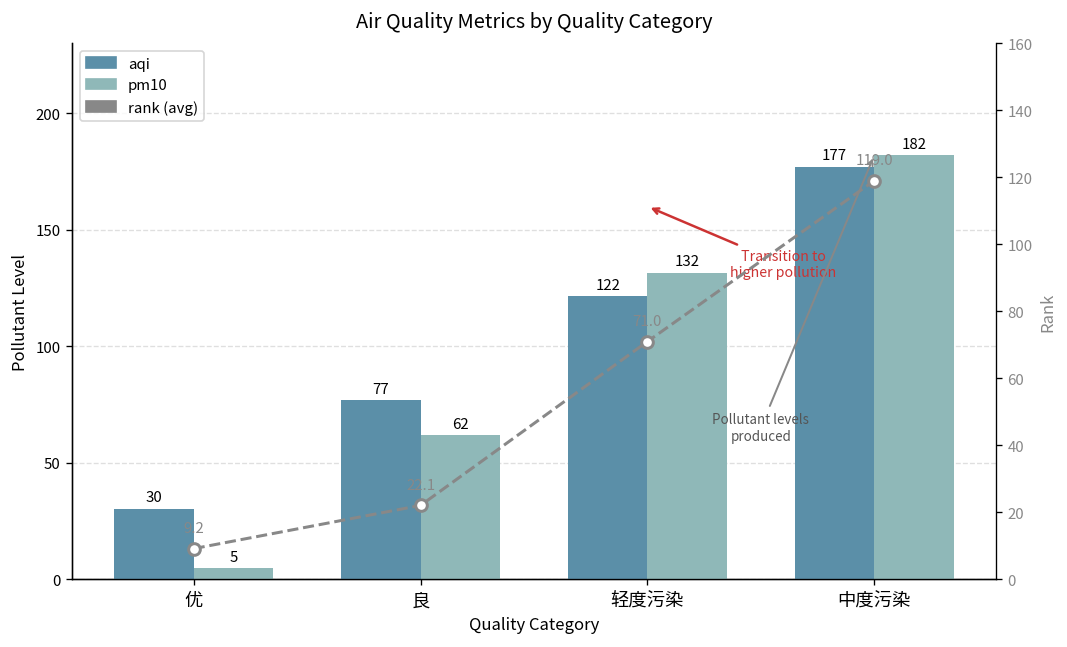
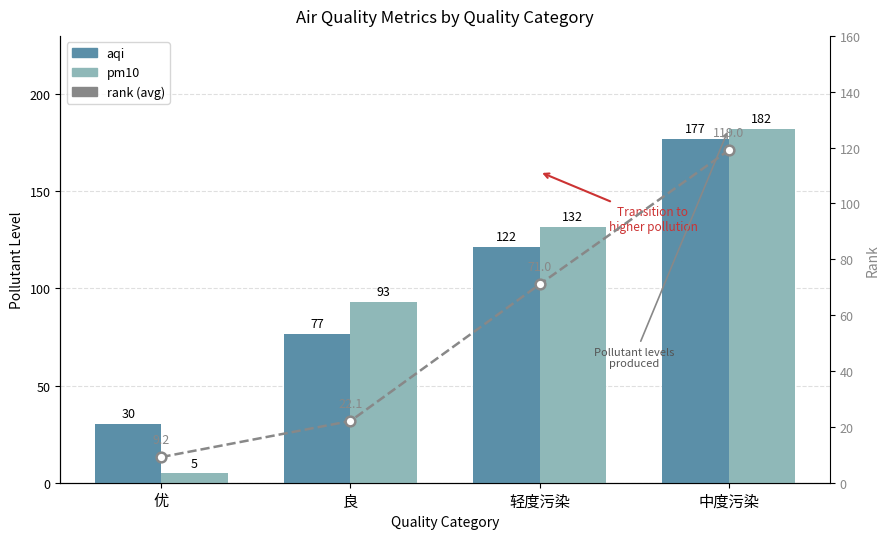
pm10, 良: 62 -> 93
